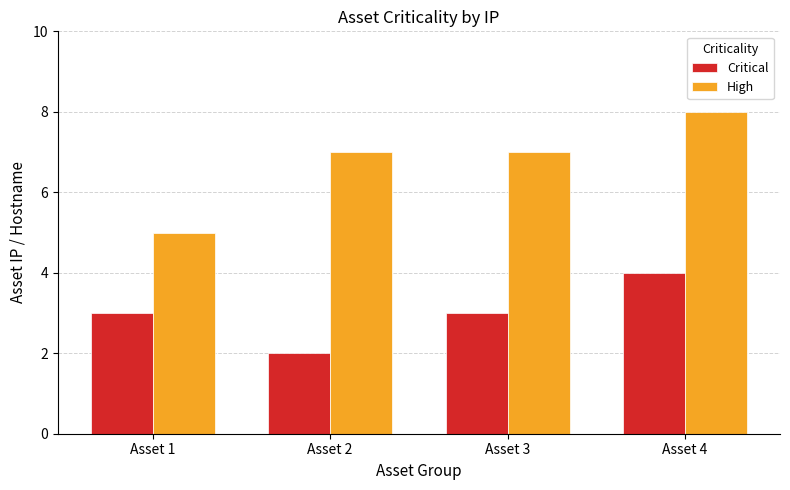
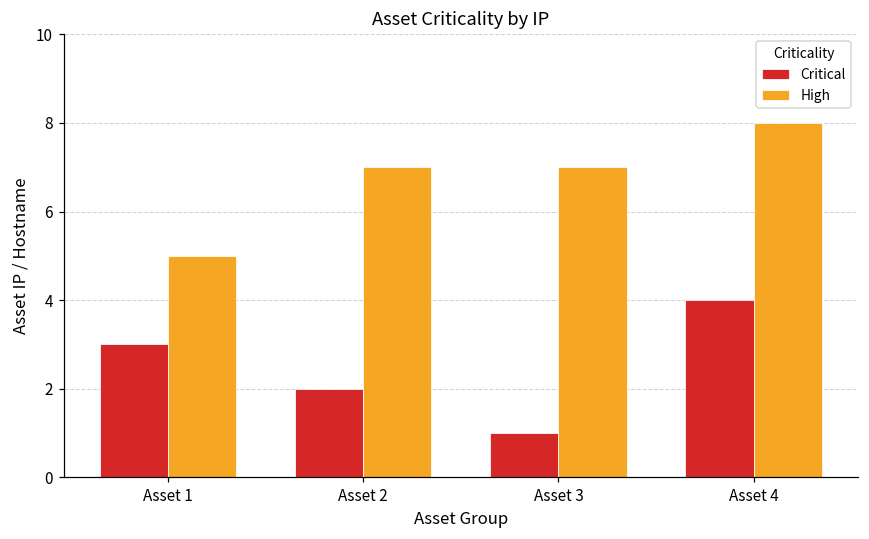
Critical, Asset 3: 3 -> 1
